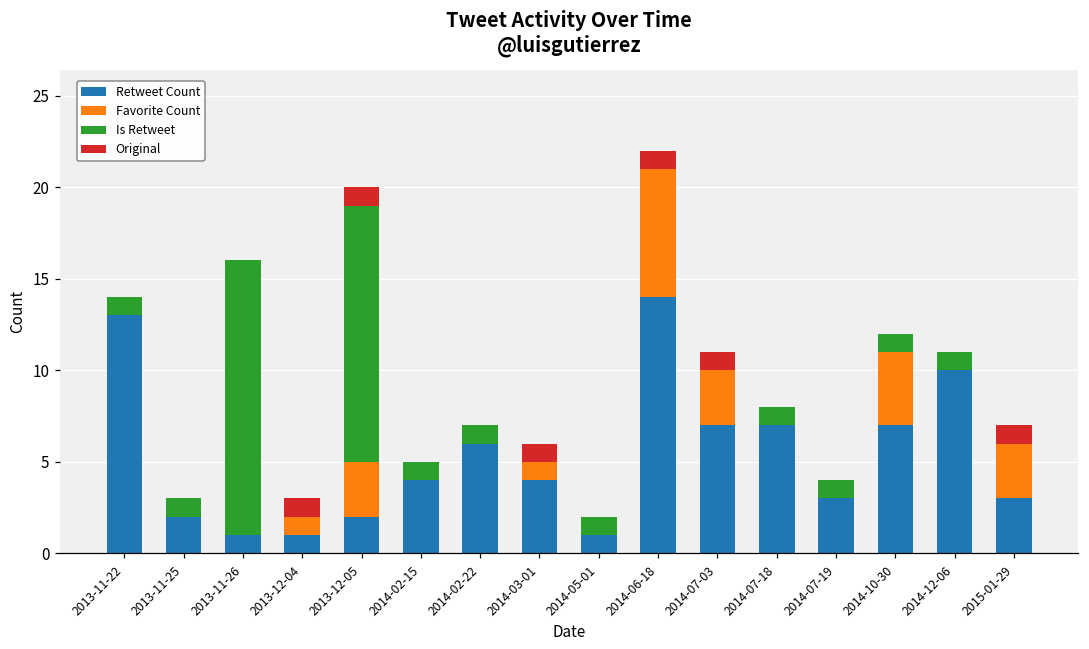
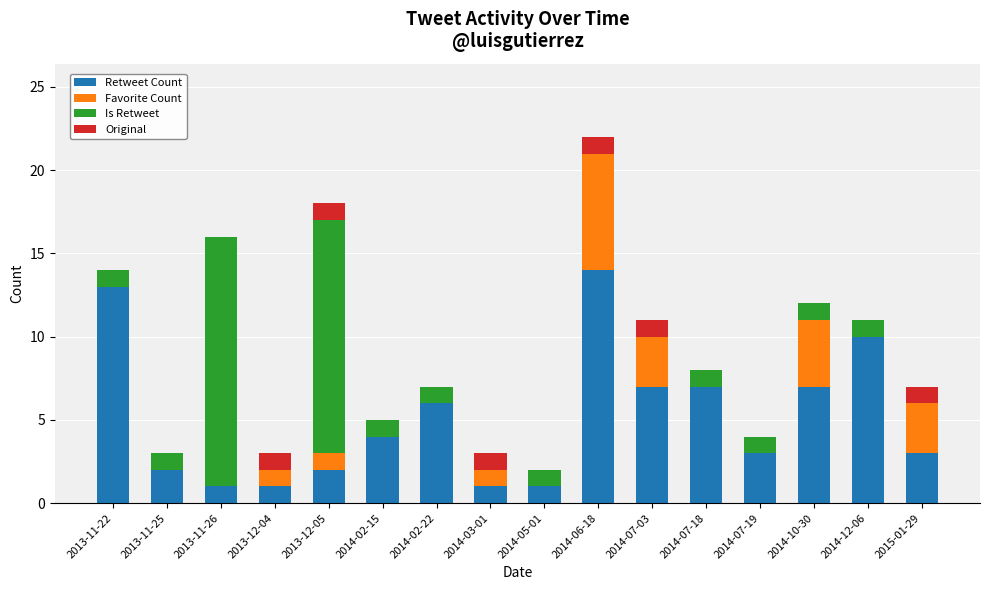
Favorite Count, 2013-12-05: 3 -> 1
Retweet Count, 2014-03-01: 4 -> 1
